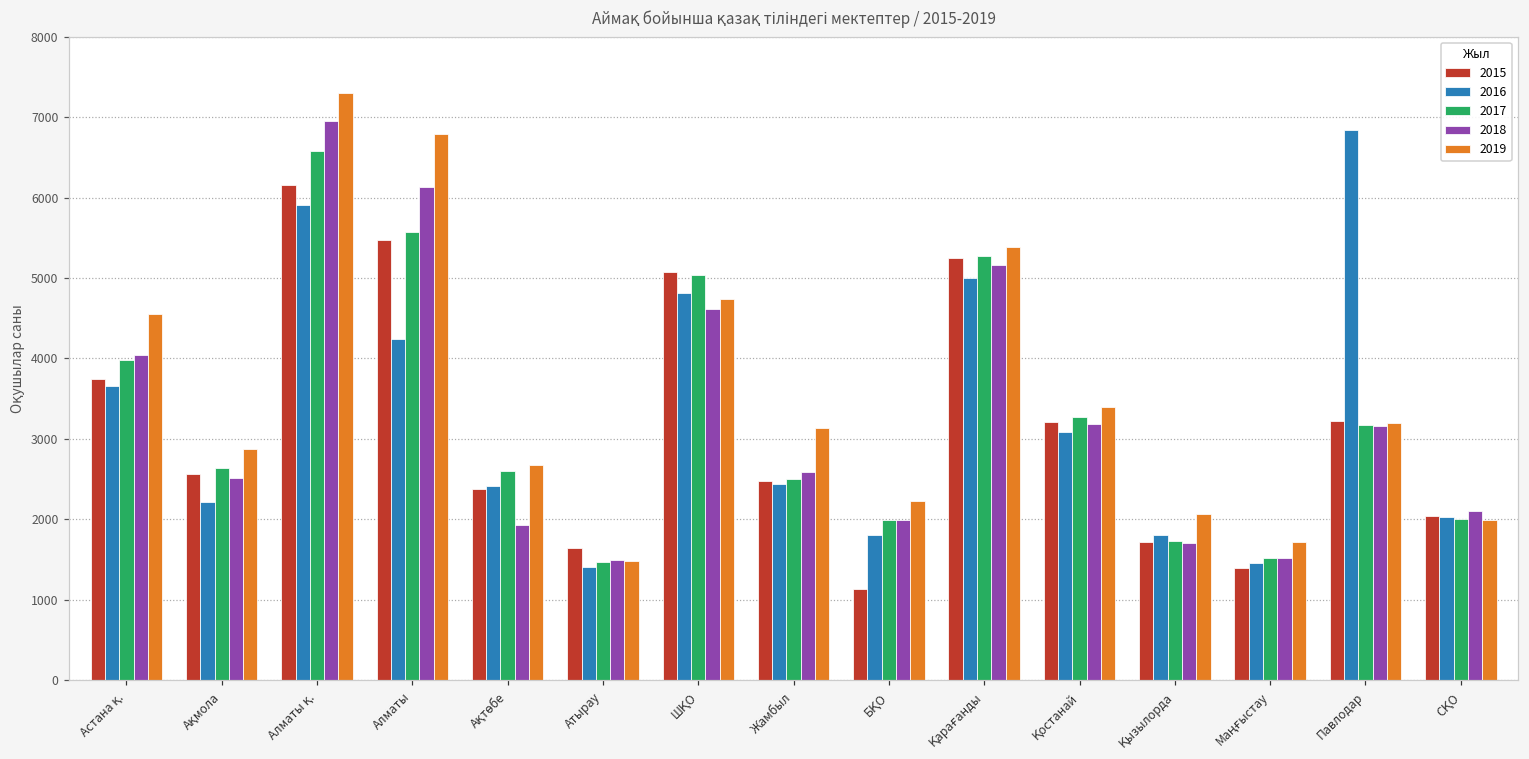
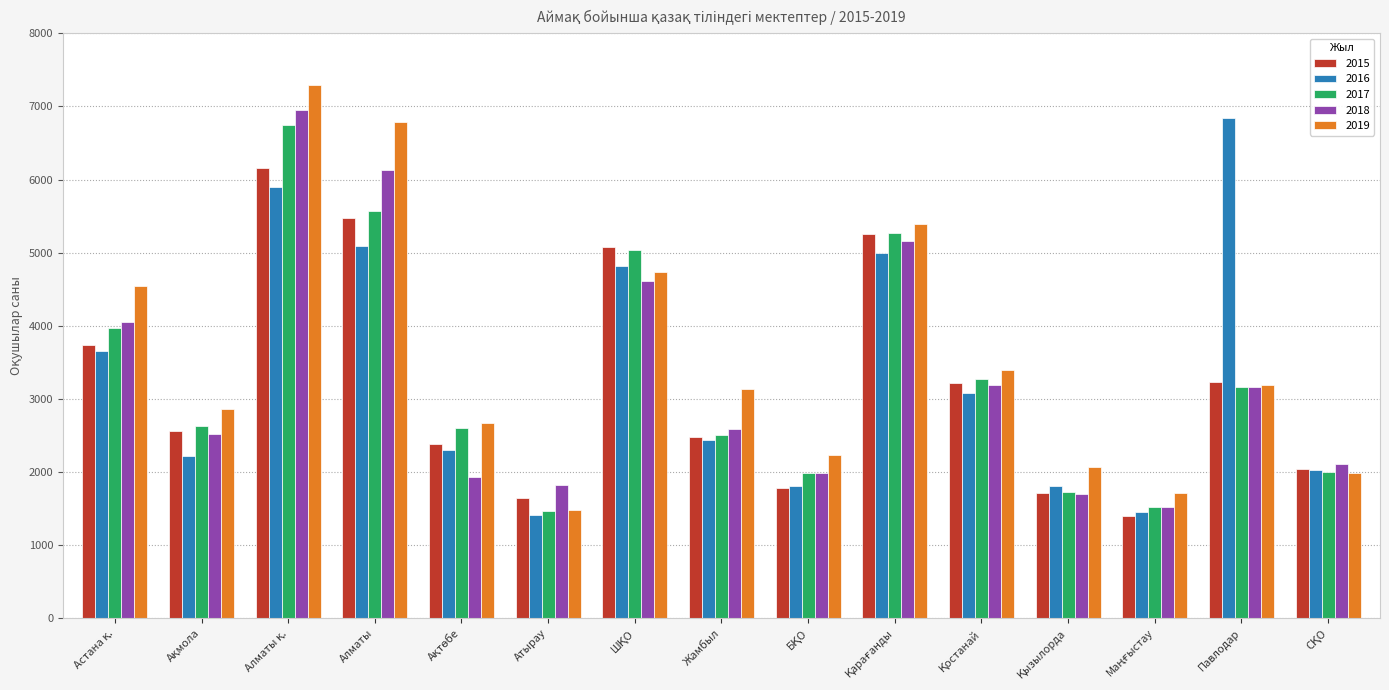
2017, Алматы қ.: 6600 -> 6700
2016, Алматы: 4200 -> 5100
2016, Ақтөбе: 2400 -> 2300
2018, Атырау: 1500 -> 1800
2015, БҚО: 1100 -> 1800
